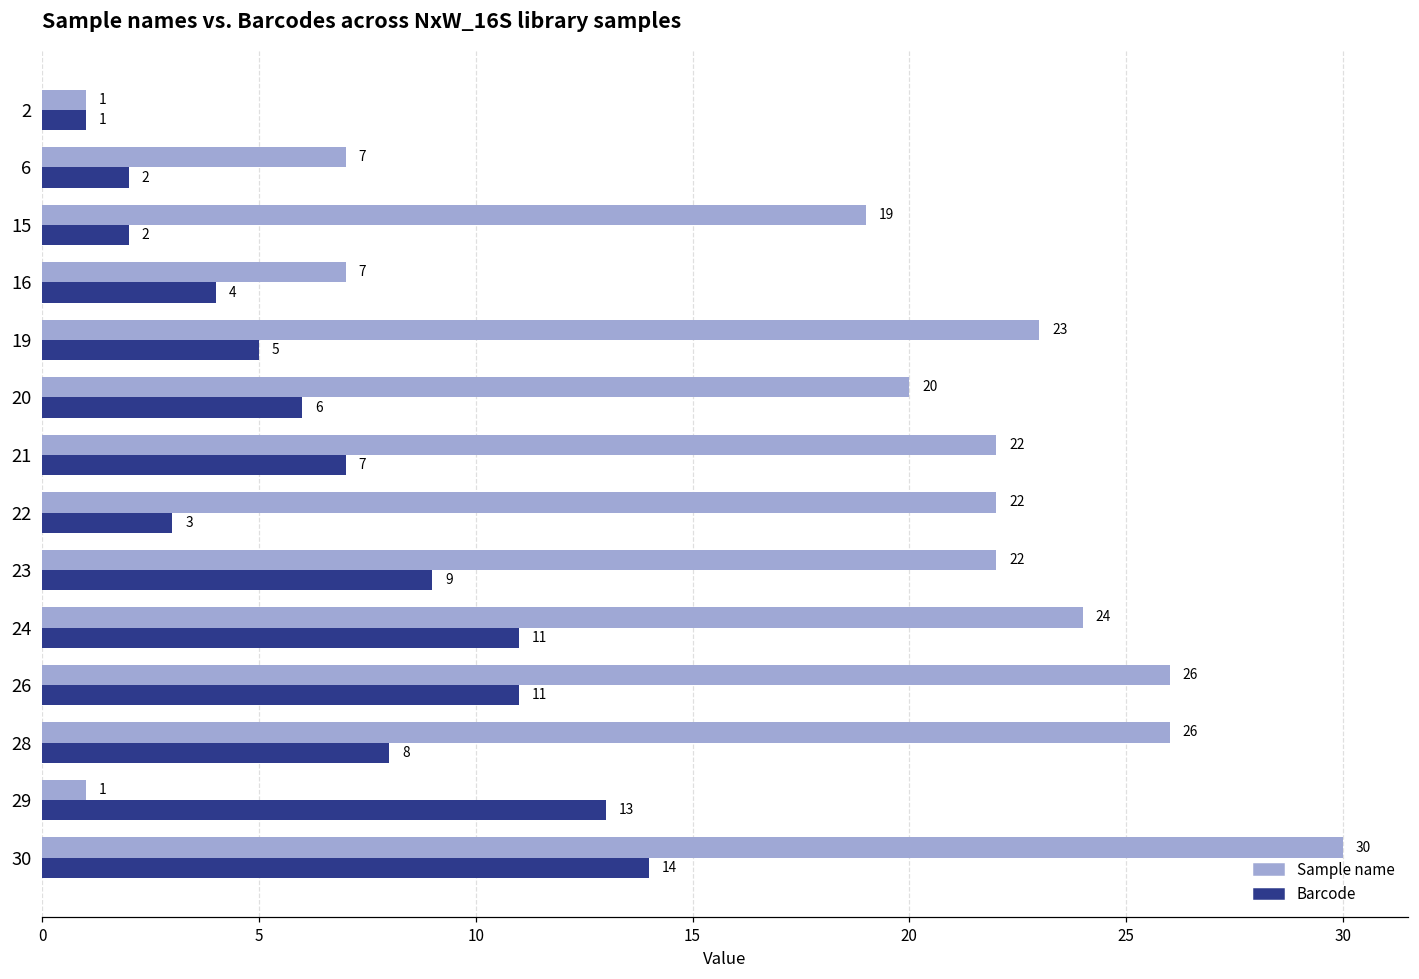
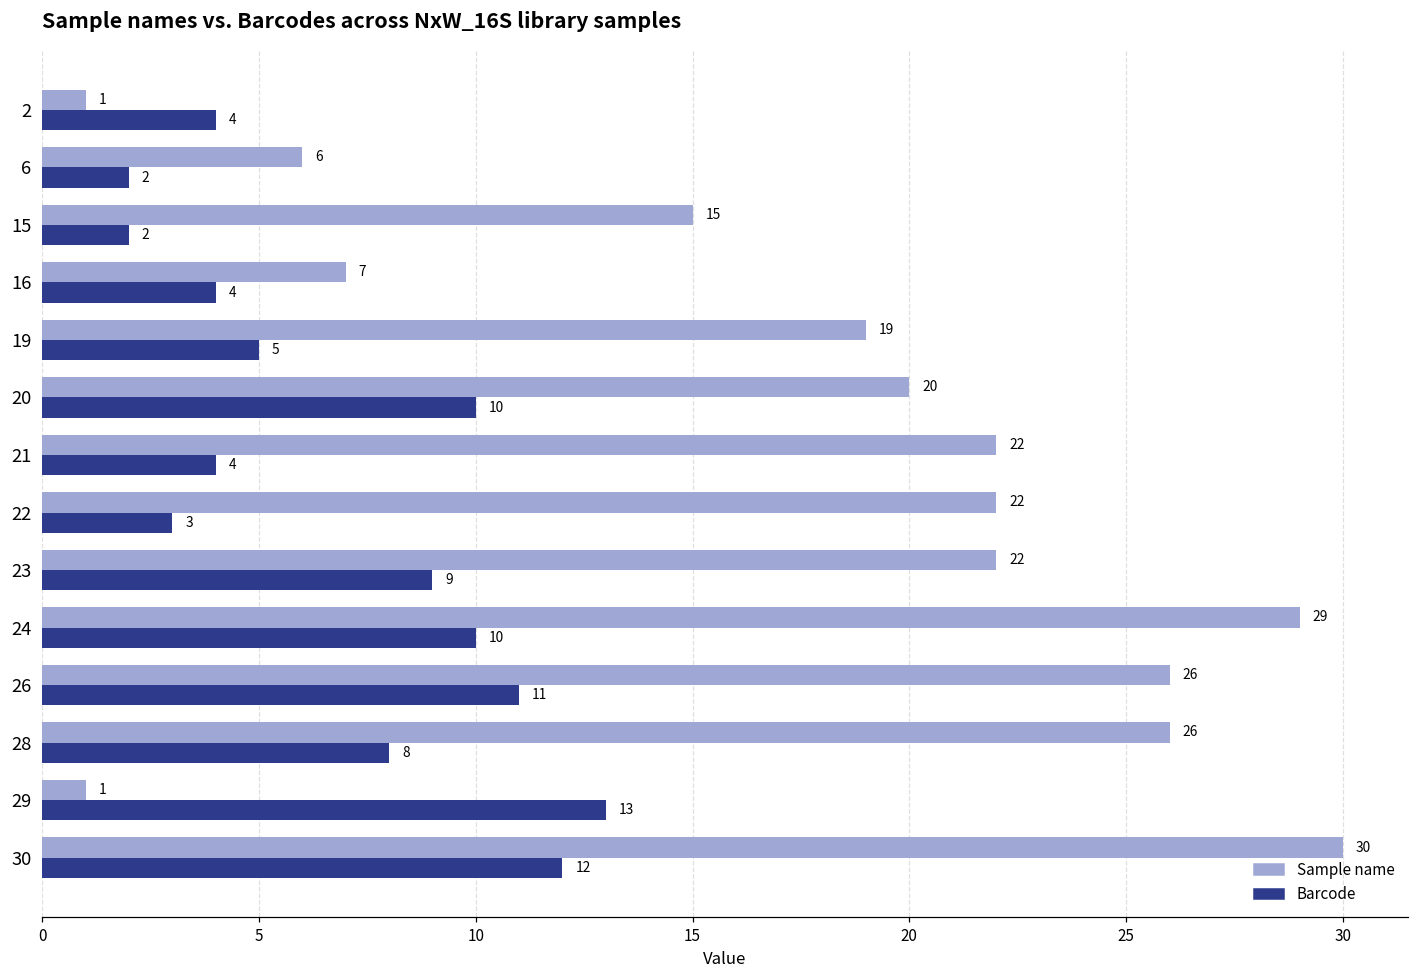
Barcode, 2: 1 -> 4
Sample name, 6: 7 -> 6
Sample name, 15: 19 -> 15
Sample name, 19: 23 -> 19
Barcode, 20: 6 -> 10
Barcode, 21: 7 -> 4
Sample name, 24: 24 -> 29
Barcode, 24: 11 -> 10
Barcode, 30: 14 -> 12
